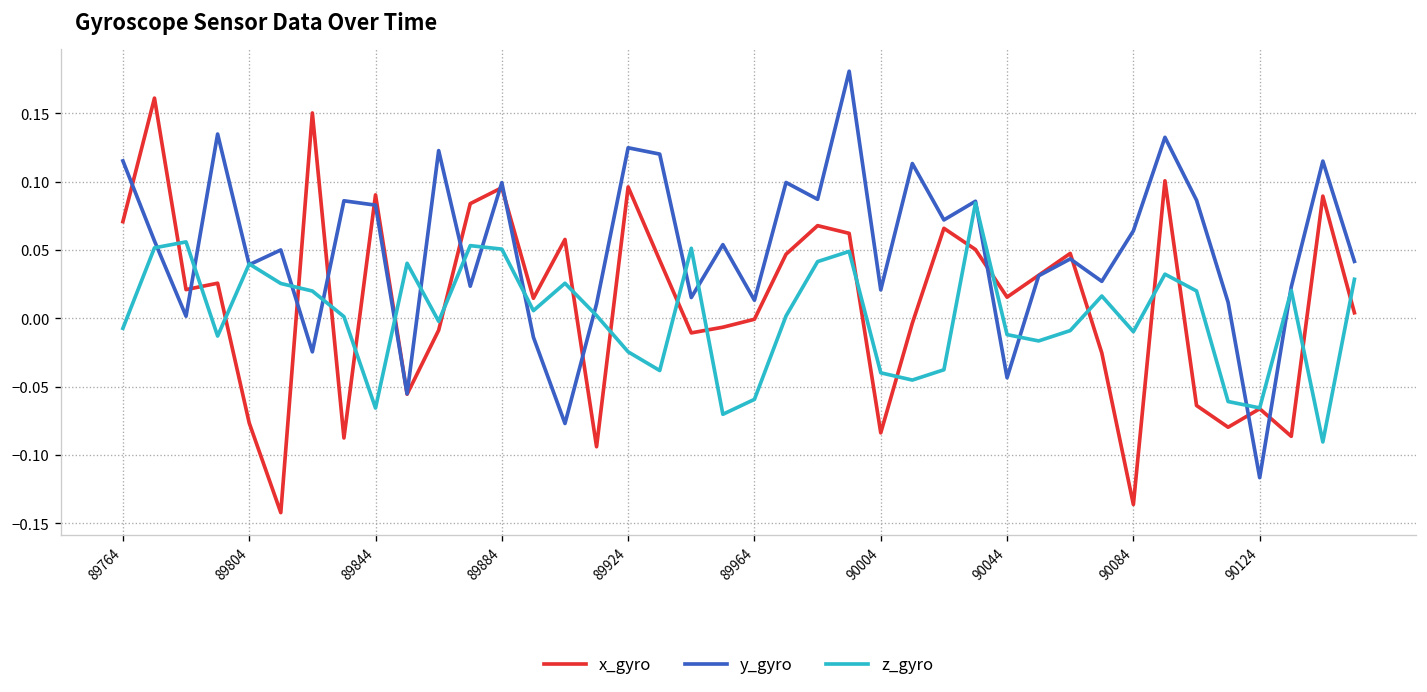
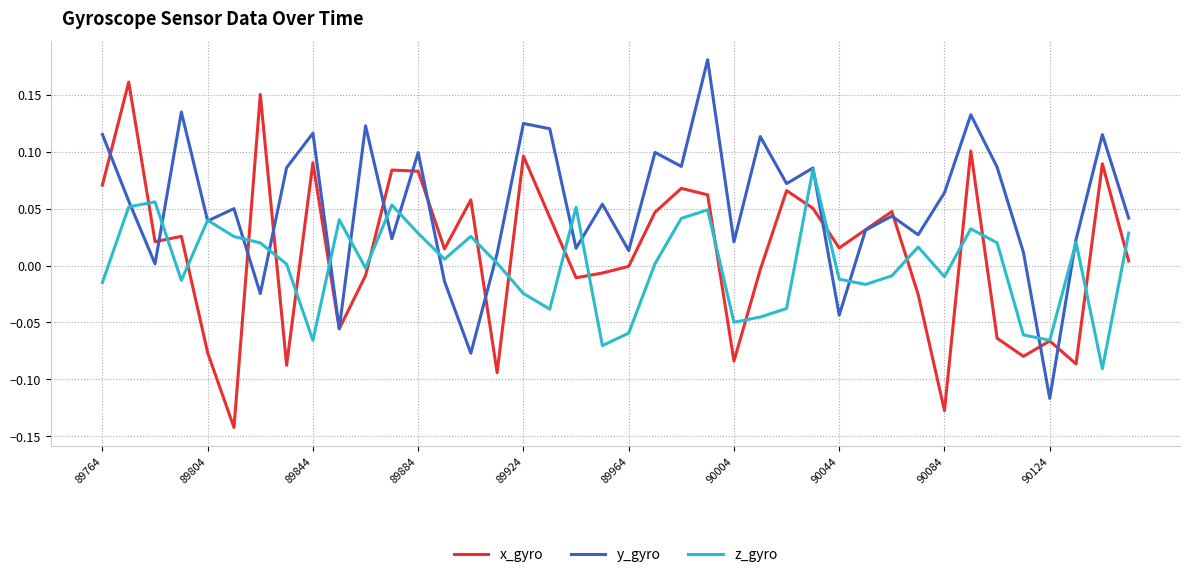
z_gyro, 89764: -0.007 -> -0.015
y_gyro, 89844: 0.083 -> 0.116
x_gyro, 89884: 0.095 -> 0.083
z_gyro, 89884: 0.051 -> 0.028
z_gyro, 90004: -0.040 -> -0.050
x_gyro, 90084: -0.136 -> -0.127
